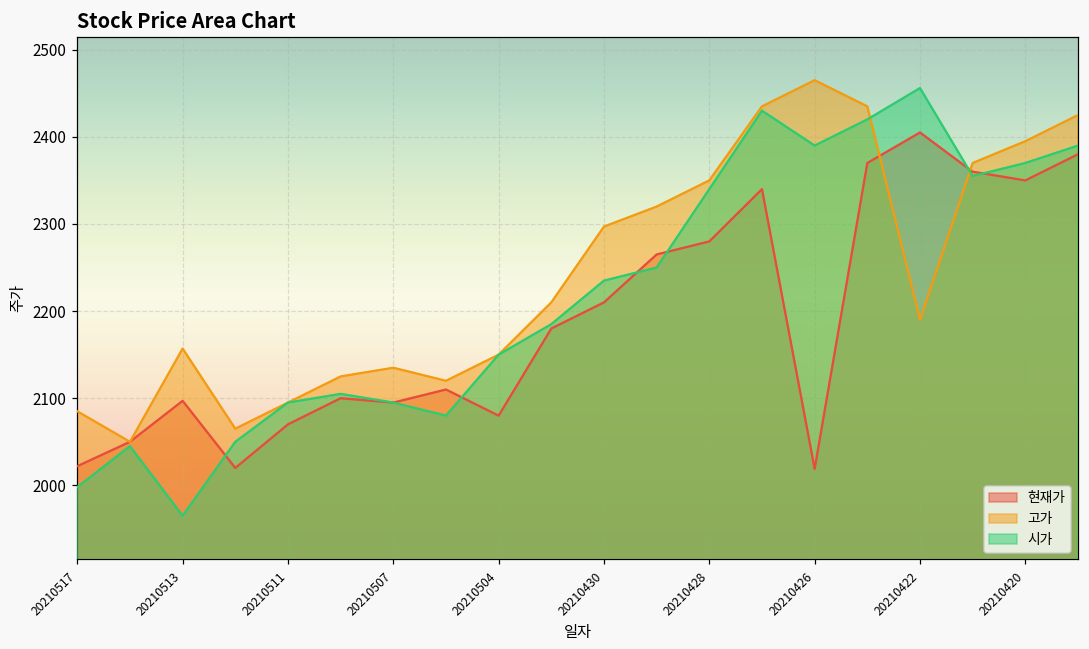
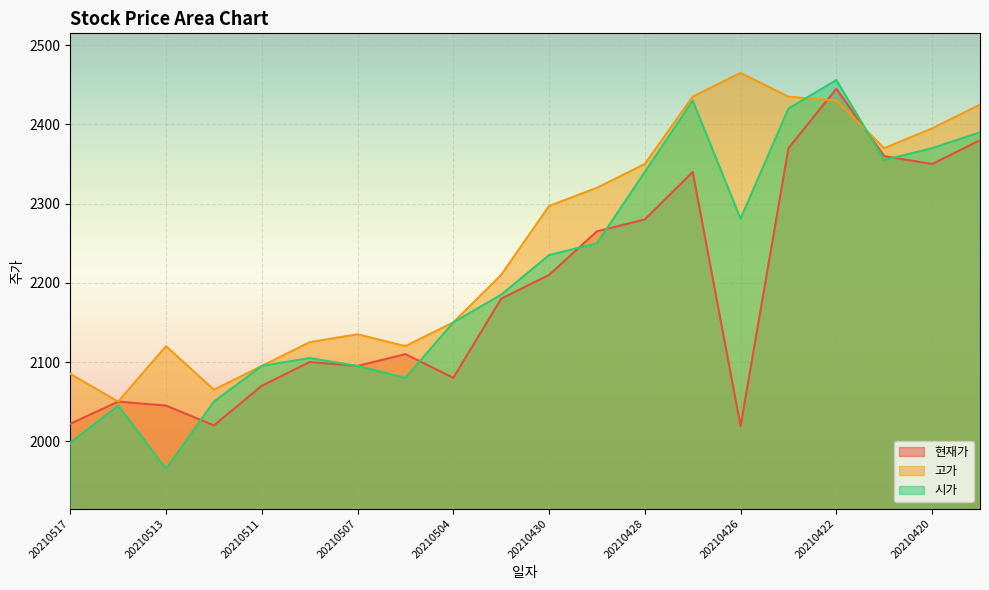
현재가, 20210513: 2100 -> 2050
고가, 20210513: 2160 -> 2120
시가, 20210426: 2390 -> 2280
현재가, 20210422: 2410 -> 2450
고가, 20210422: 2190 -> 2430
